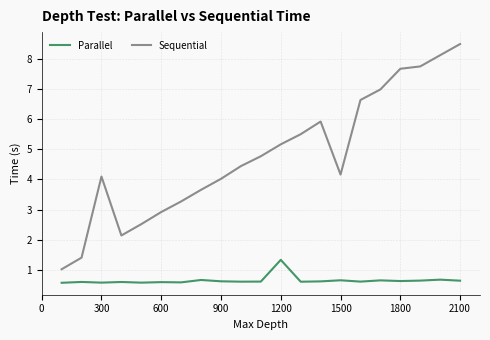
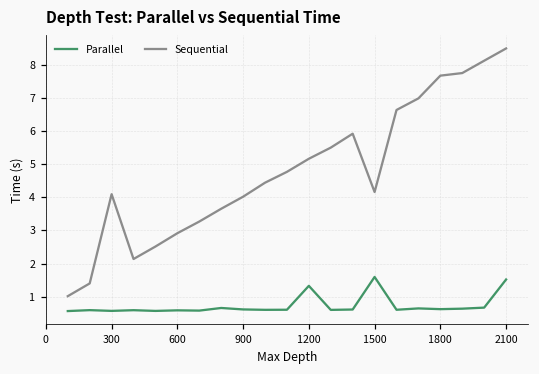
Parallel, 1500: 0.7 -> 1.6
Parallel, 2100: 0.6 -> 1.5
